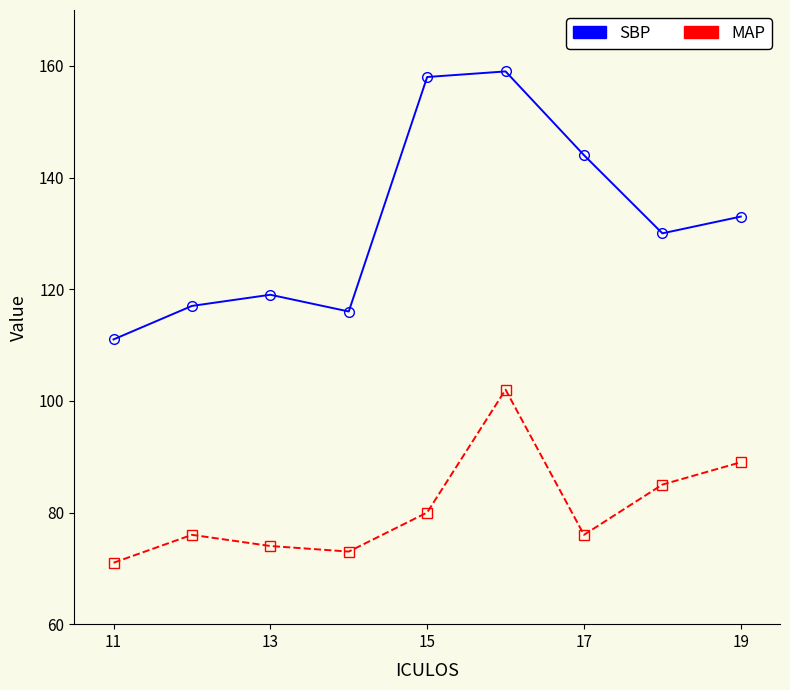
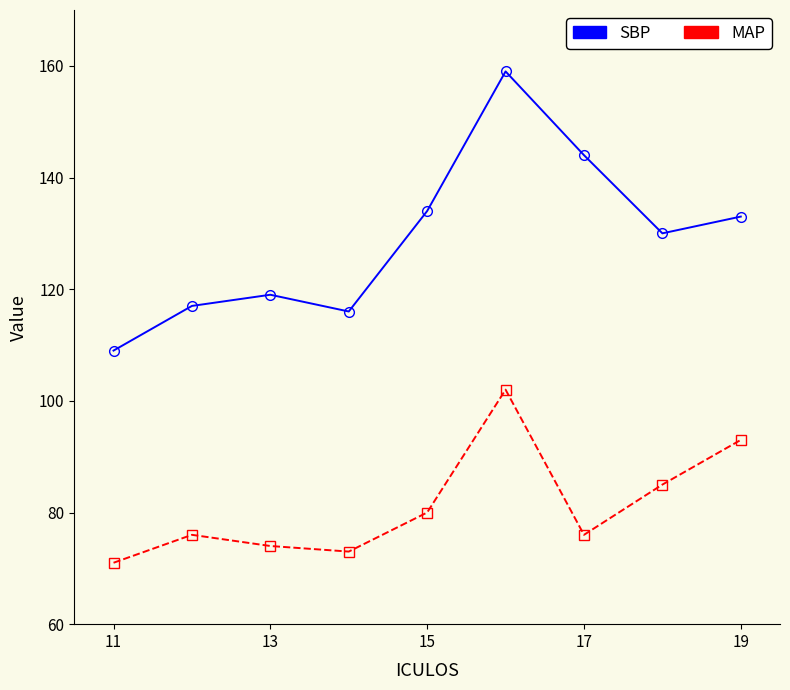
SBP, 11: 111 -> 109
SBP, 15: 158 -> 134
MAP, 19: 89 -> 93
